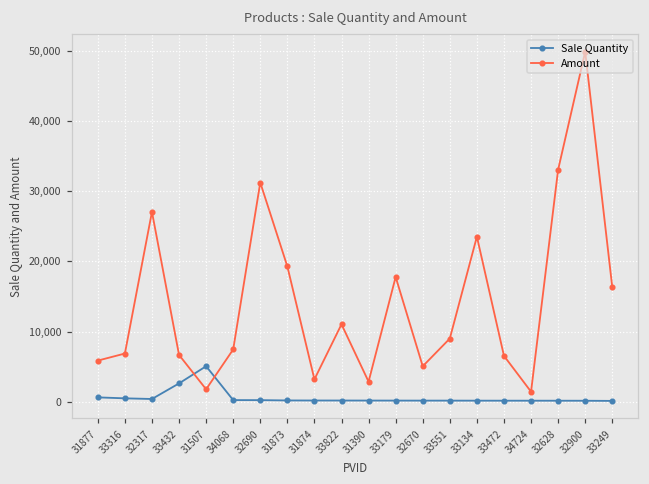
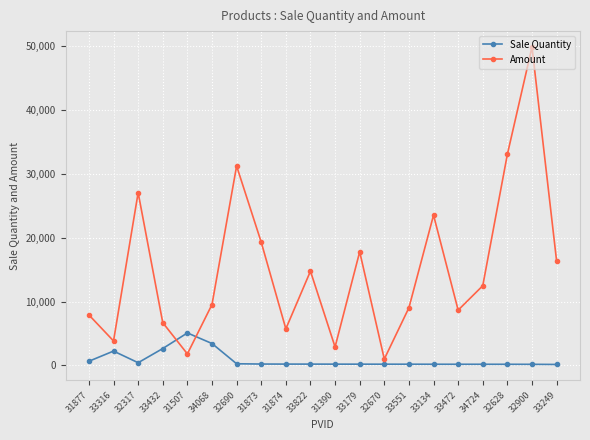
Amount, 31877: 6,000 -> 8,000
Sale Quantity, 33316: 1,000 -> 2,000
Amount, 33316: 7,000 -> 4,000
Sale Quantity, 34068: 0 -> 3,000
Amount, 34068: 7,000 -> 10,000
Amount, 31874: 3,000 -> 6,000
Amount, 33822: 11,000 -> 15,000
Amount, 32670: 5,000 -> 1,000
Amount, 33472: 7,000 -> 9,000
Amount, 34724: 1,000 -> 12,000
